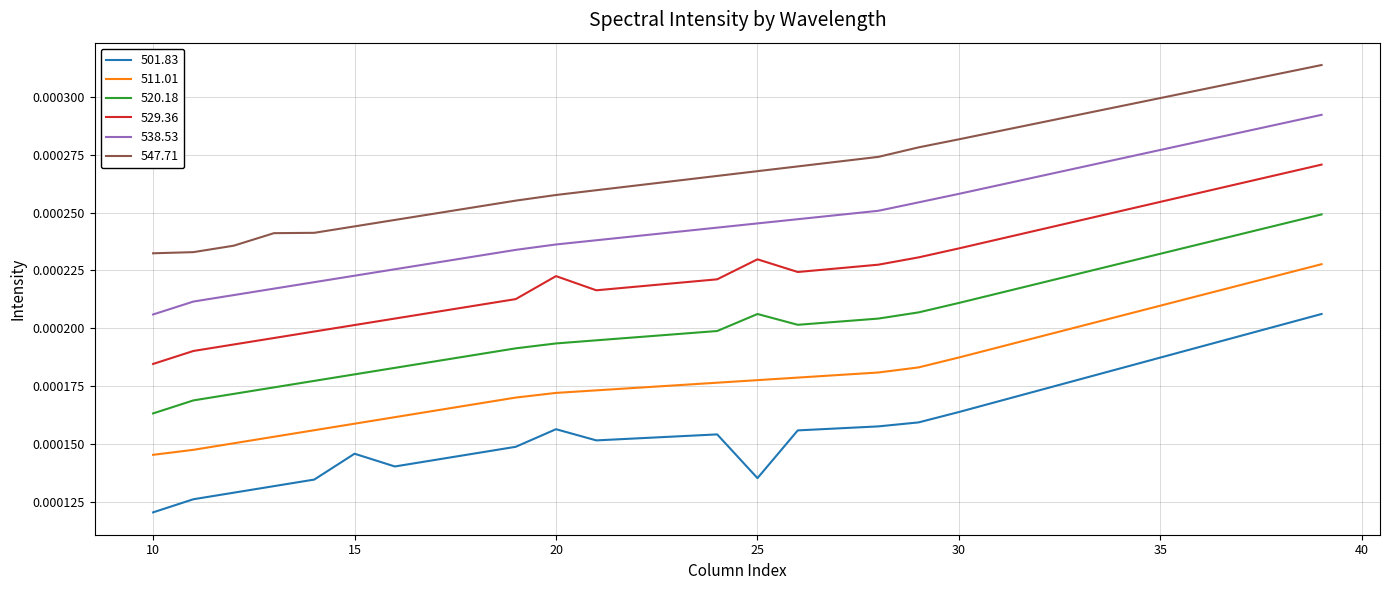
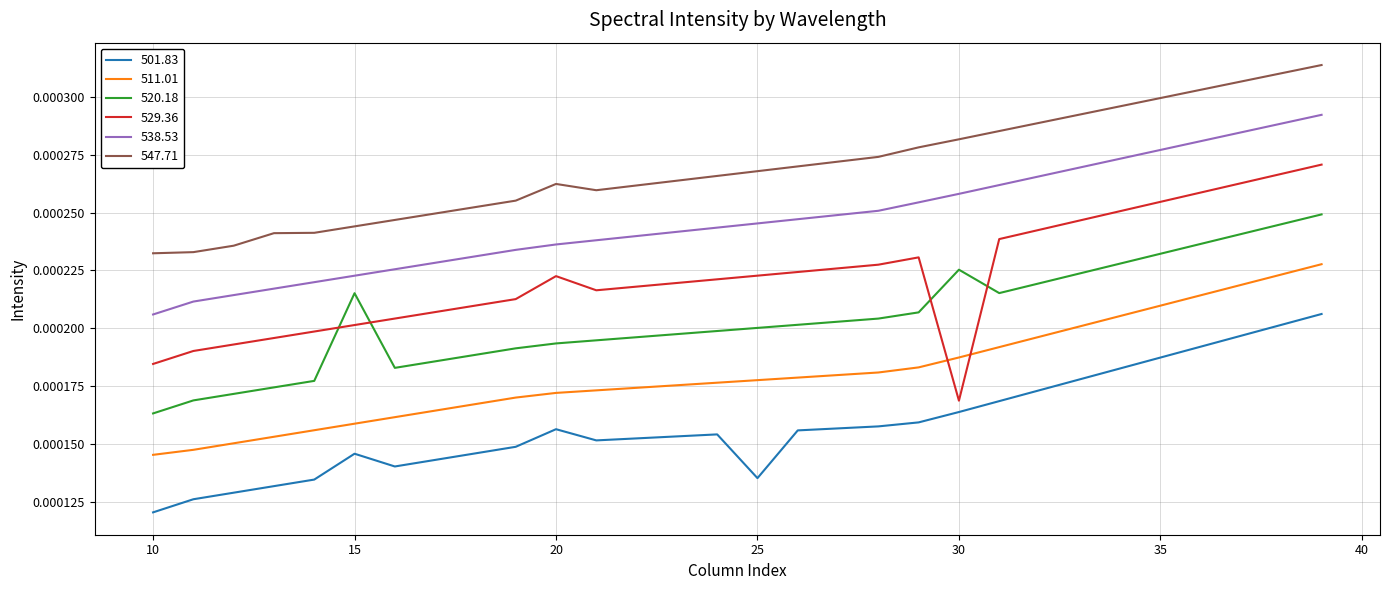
520.18, 15: 0.000180 -> 0.000215
547.71, 20: 0.000258 -> 0.000262
520.18, 25: 0.000206 -> 0.000200
529.36, 25: 0.000230 -> 0.000223
520.18, 30: 0.000211 -> 0.000225
529.36, 30: 0.000235 -> 0.000169
